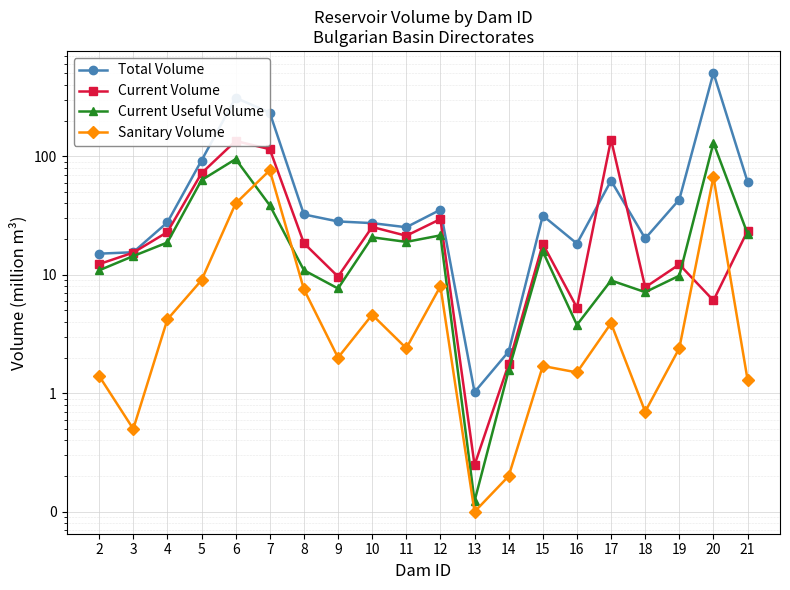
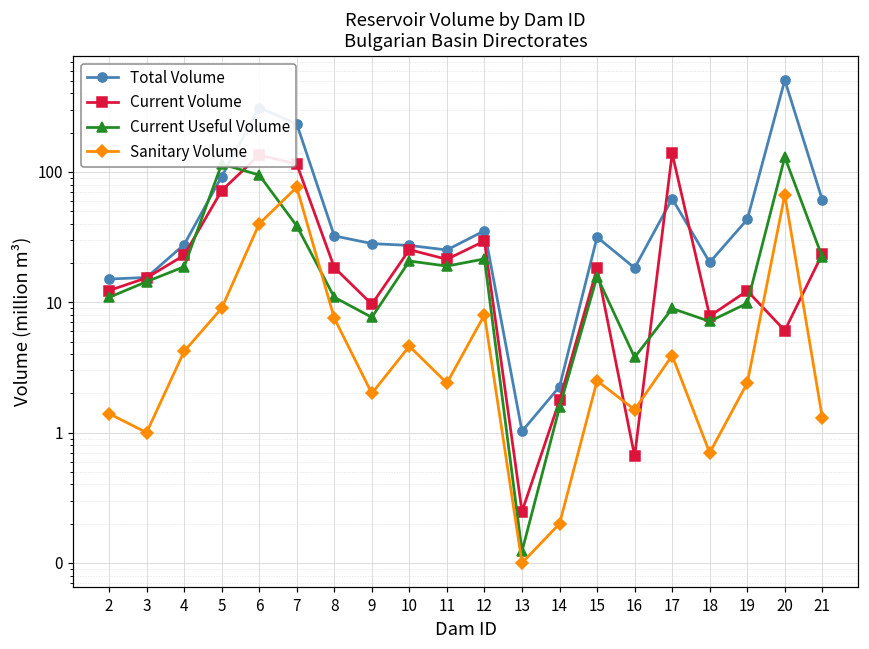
Sanitary Volume, 3: 0.5 -> 1.0
Current Useful Volume, 5: 60 -> 110
Sanitary Volume, 15: 1.7 -> 2.5
Current Volume, 16: 5 -> 0.7
